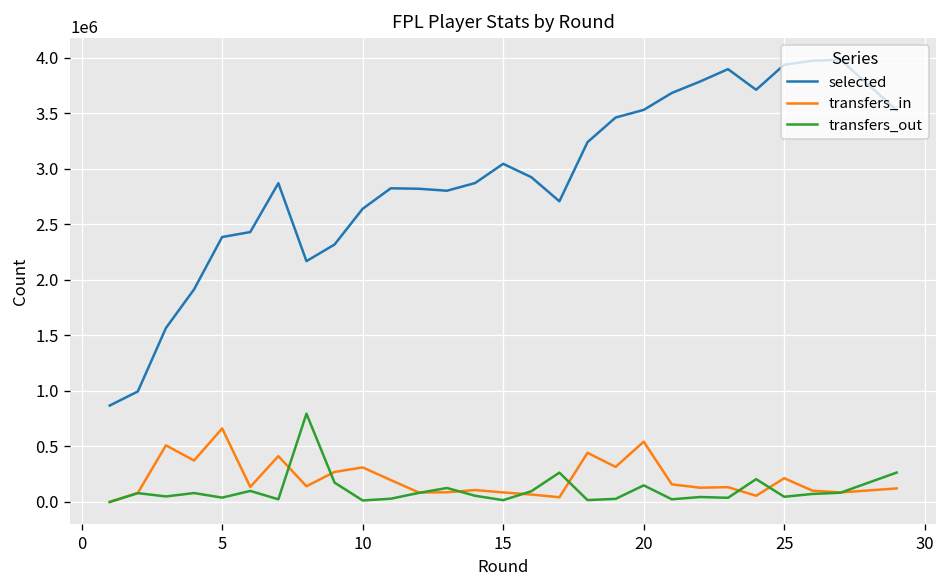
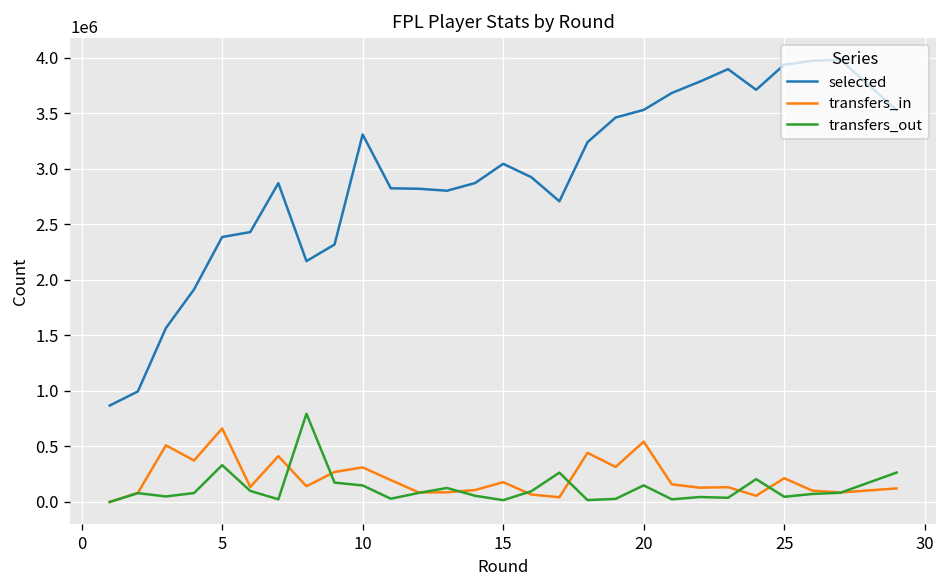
transfers_out, 5: 0 -> 300000
selected, 10: 2600000 -> 3300000
transfers_out, 10: 0 -> 100000
transfers_in, 15: 100000 -> 200000
